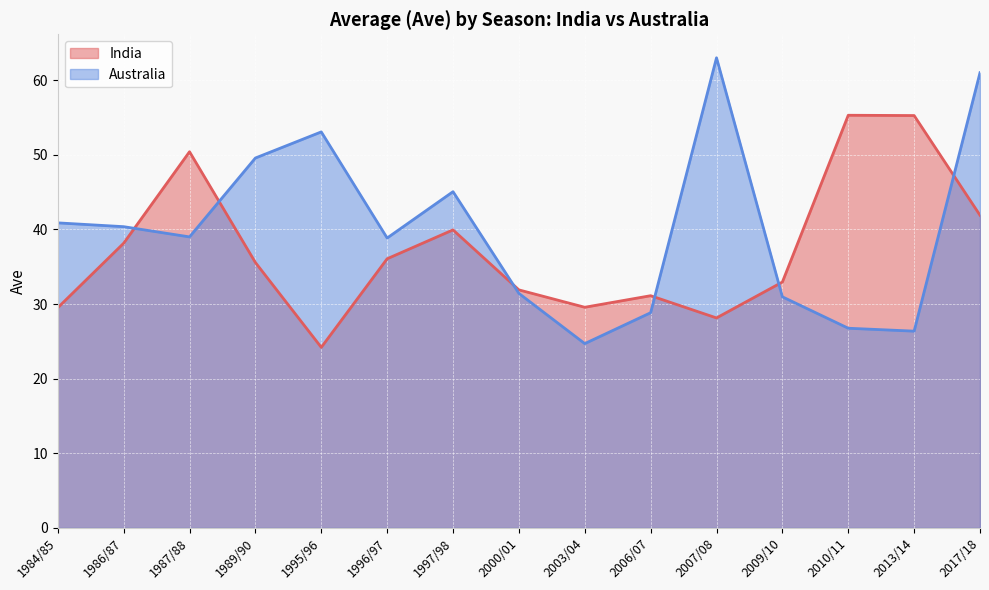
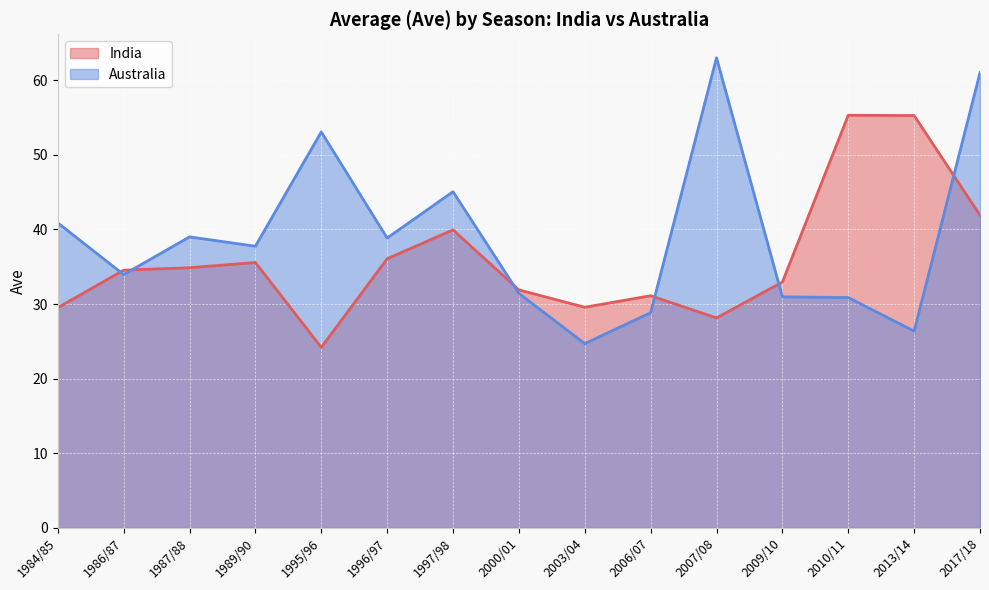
India, 1986/87: 38 -> 35
Australia, 1986/87: 40 -> 34
India, 1987/88: 50 -> 35
Australia, 1989/90: 50 -> 38
Australia, 2010/11: 27 -> 31
